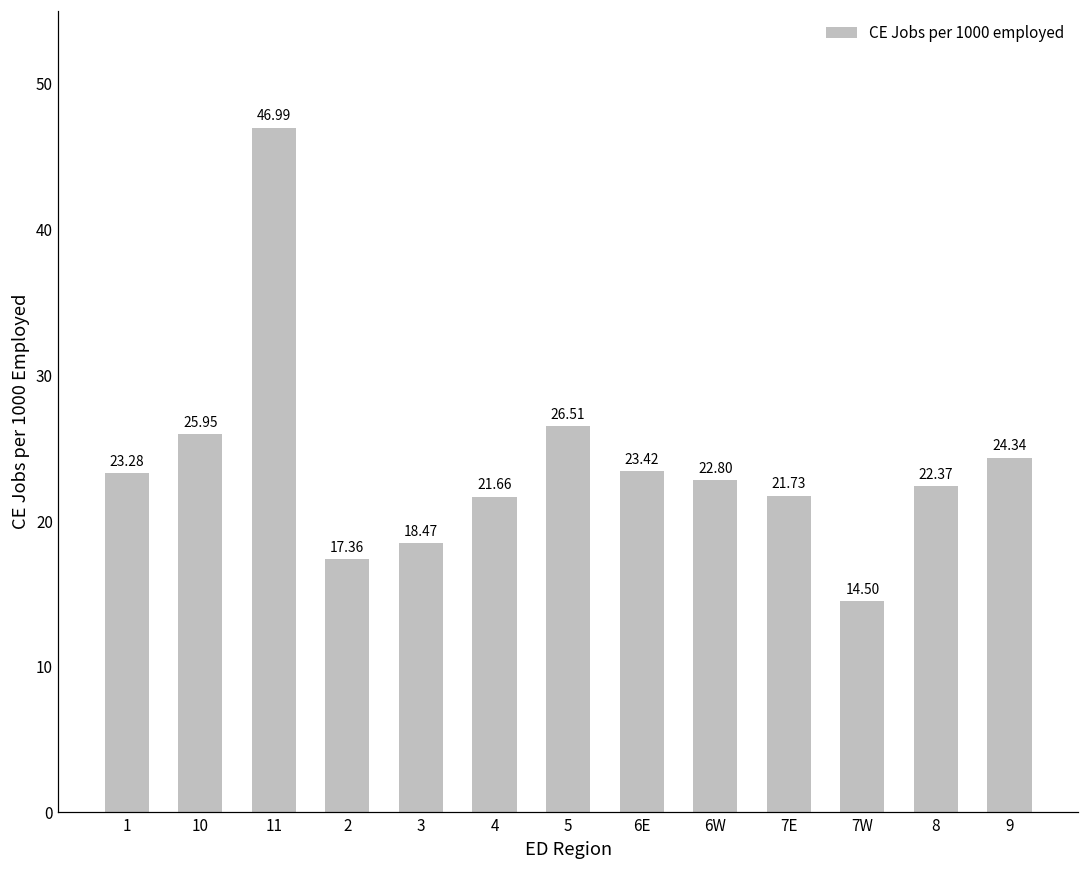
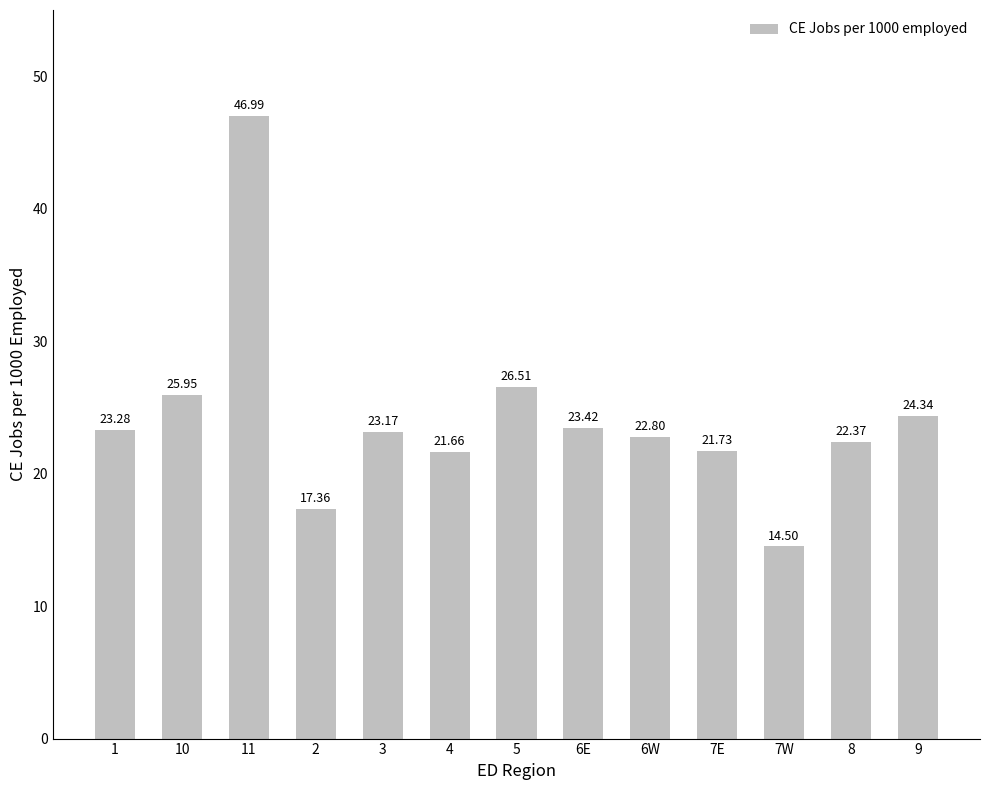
3: 18.47 -> 23.17
